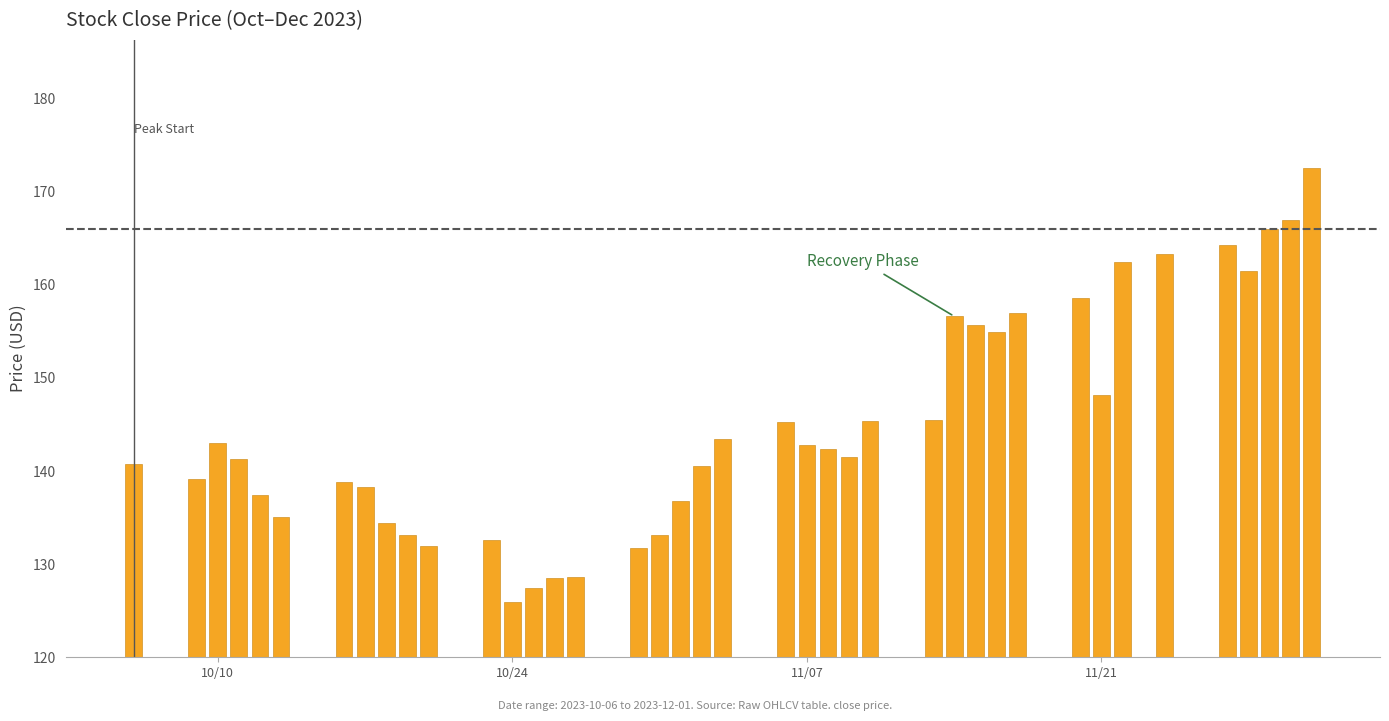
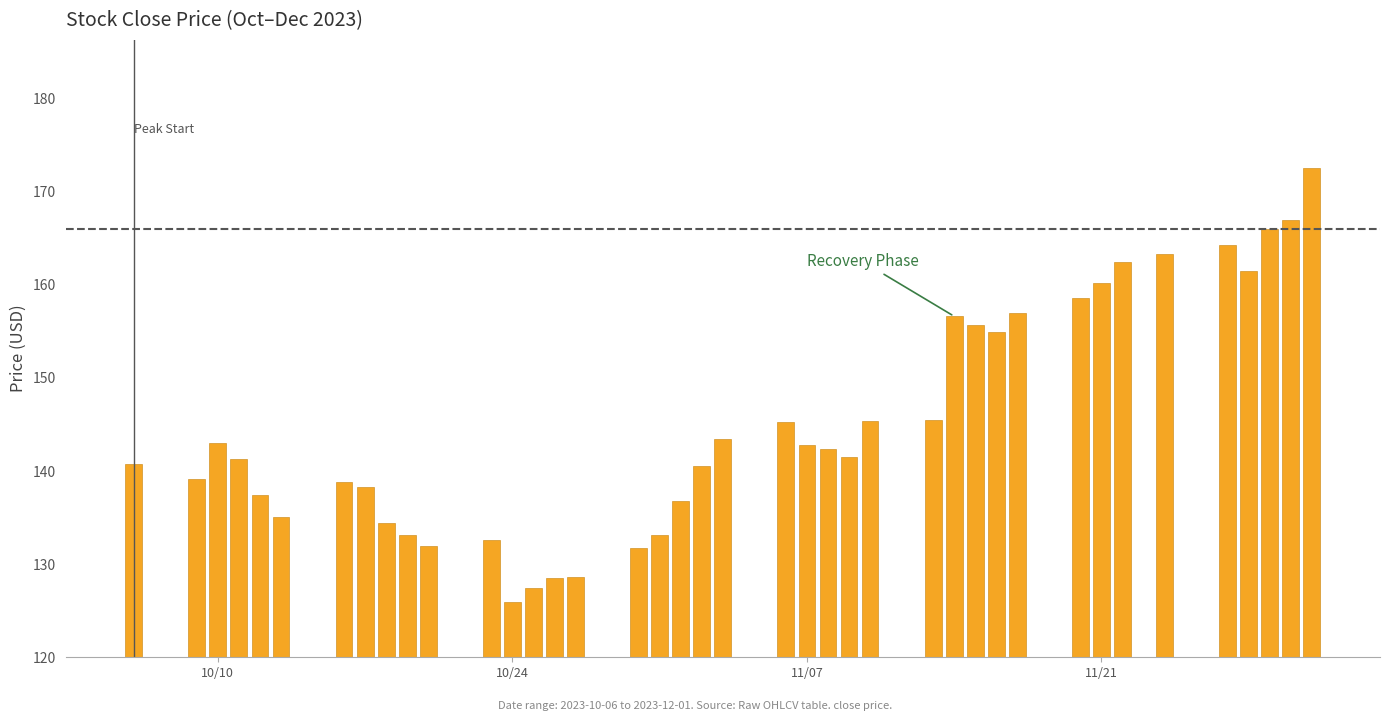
11/21: 148 -> 160
